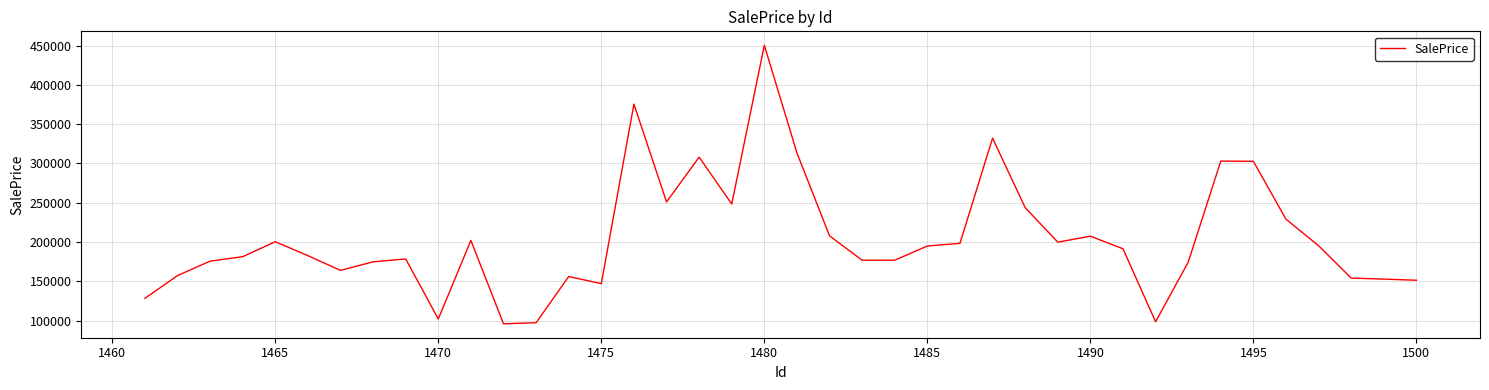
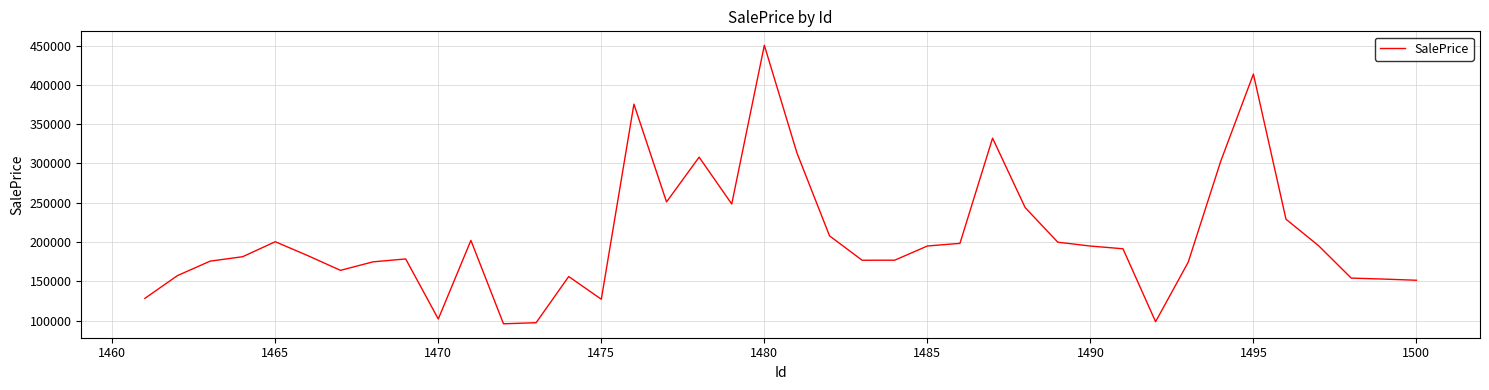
1475: 150000 -> 130000
1490: 210000 -> 190000
1495: 300000 -> 410000
